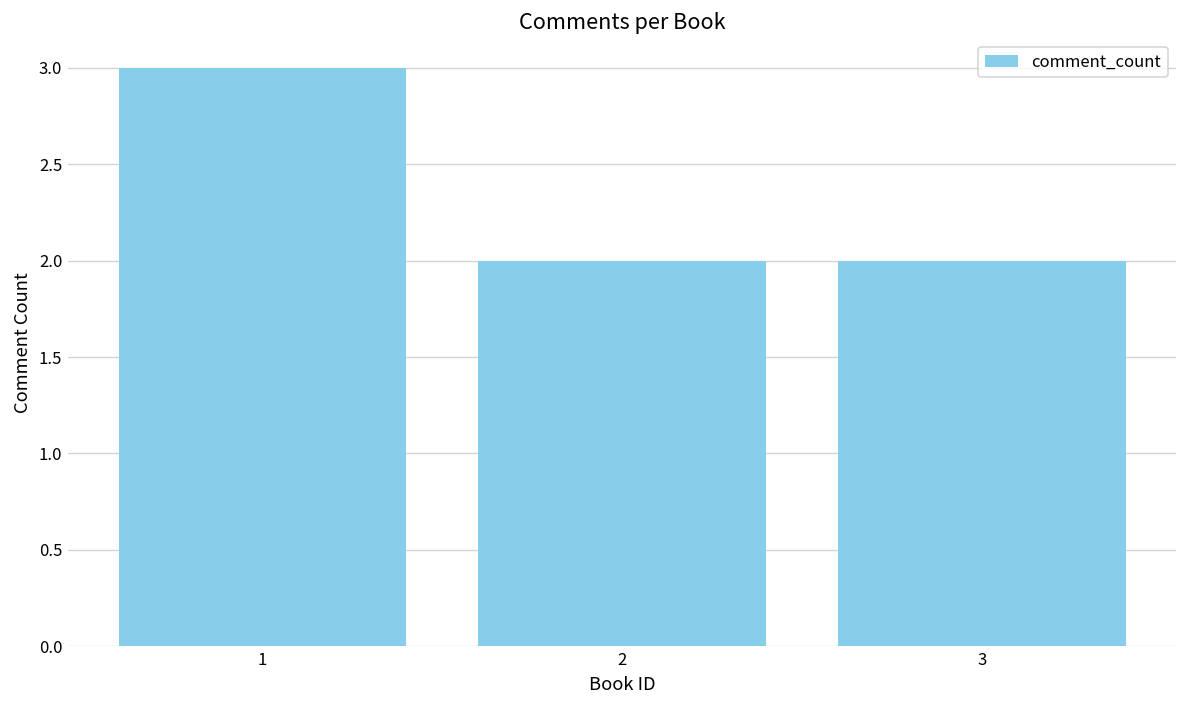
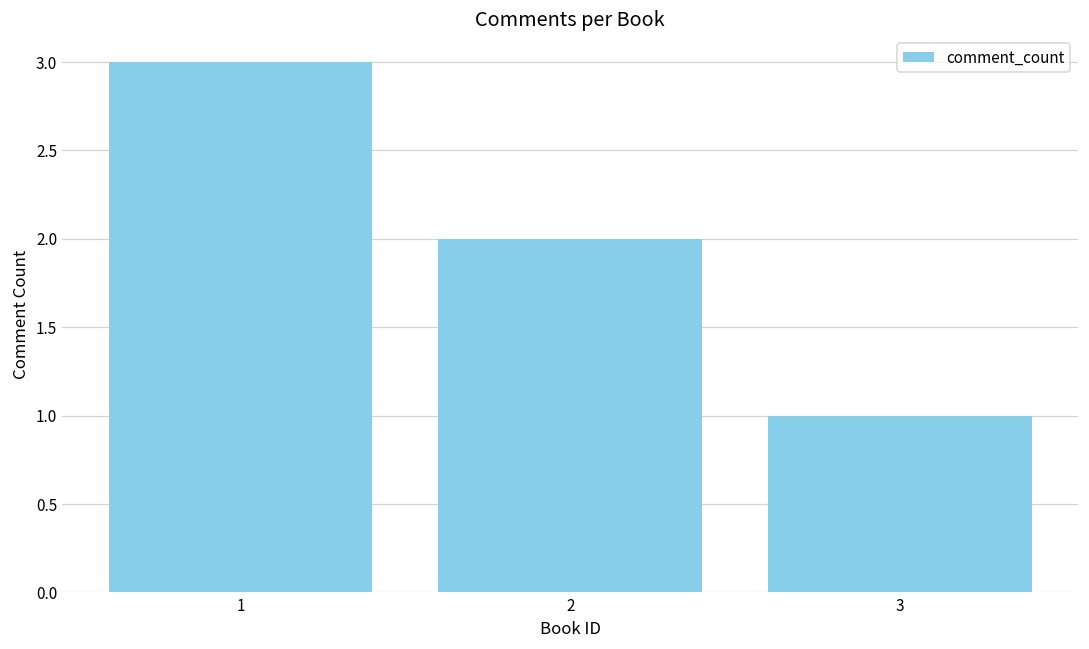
3: 2 -> 1
